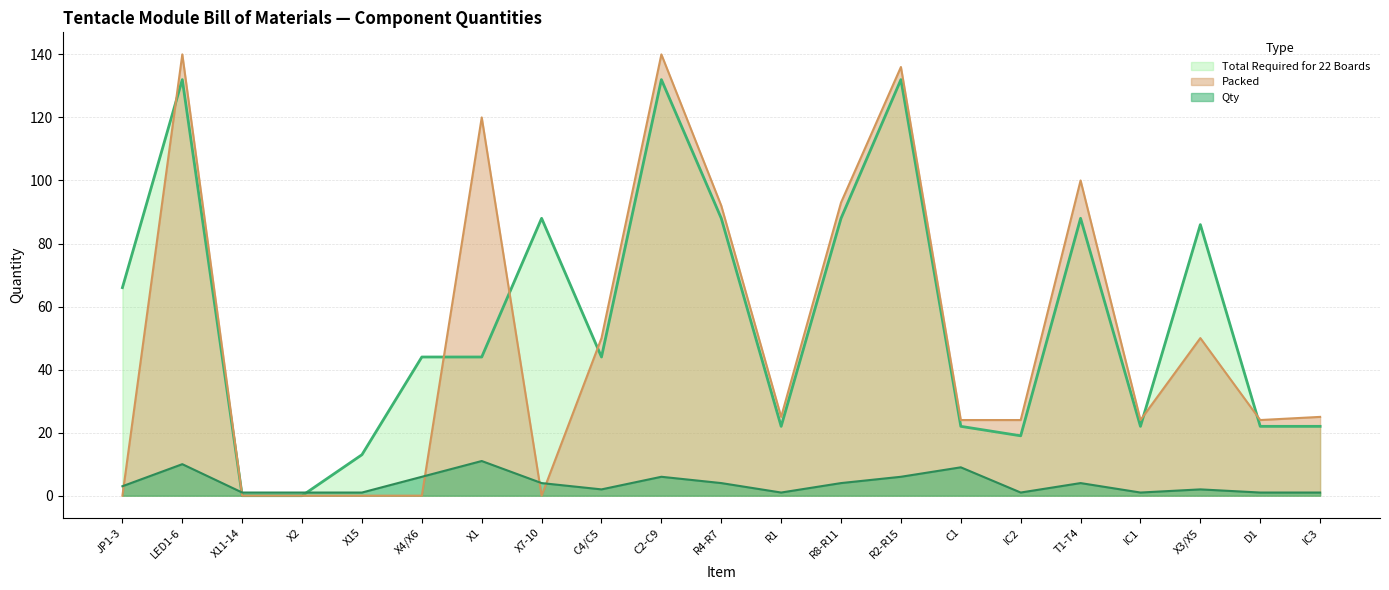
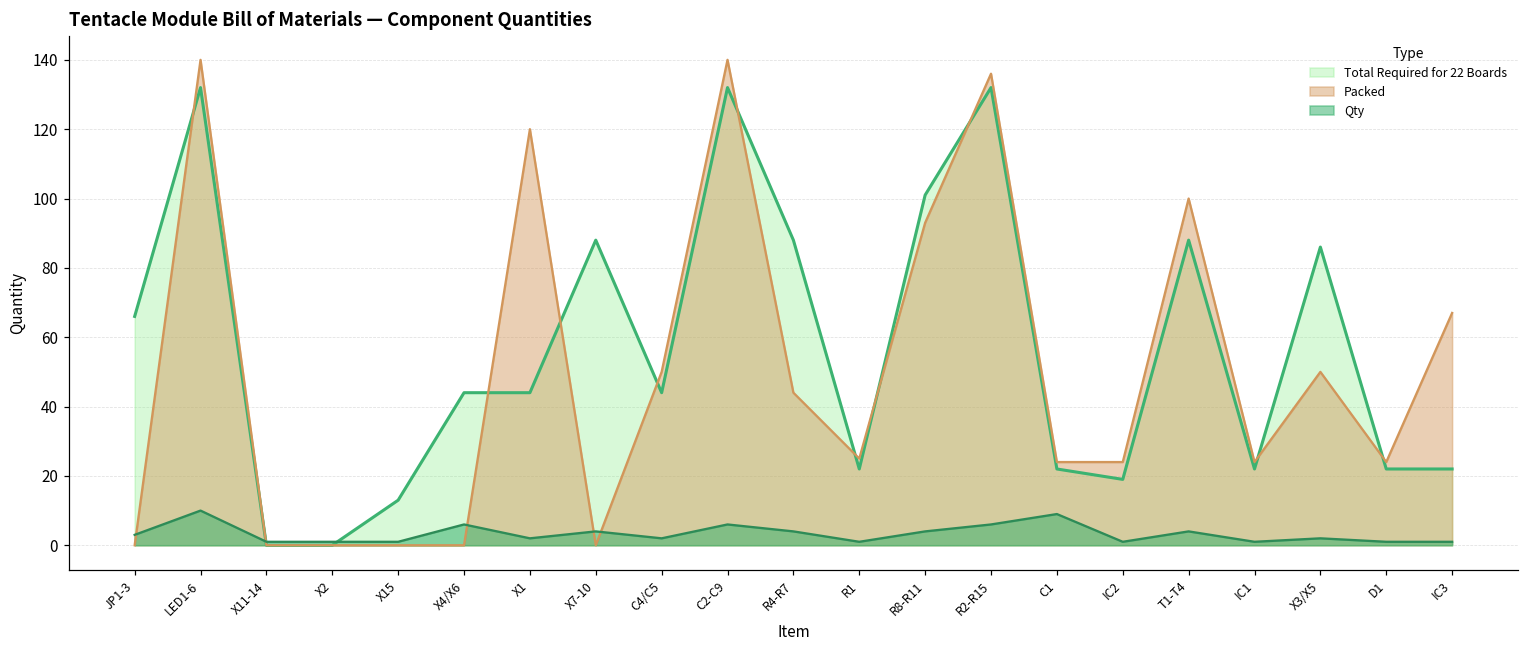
Qty, X1: 11 -> 2
Packed, R4-R7: 92 -> 44
Total Required for 22 Boards, R8-R11: 88 -> 101
Packed, IC3: 25 -> 67
